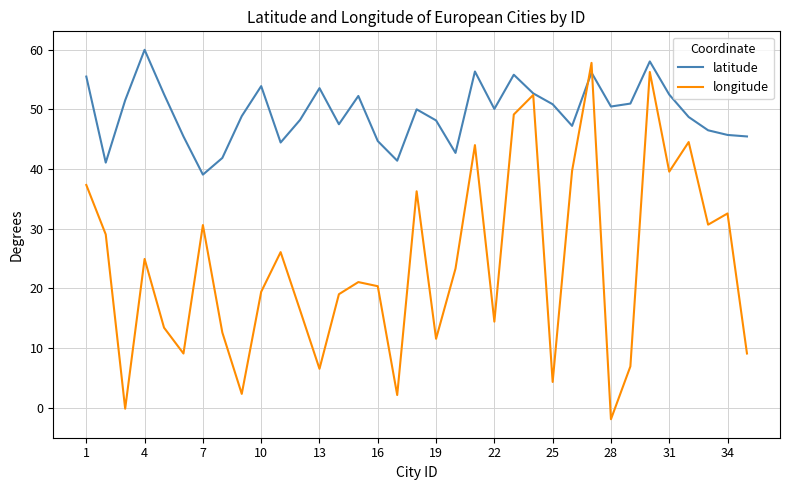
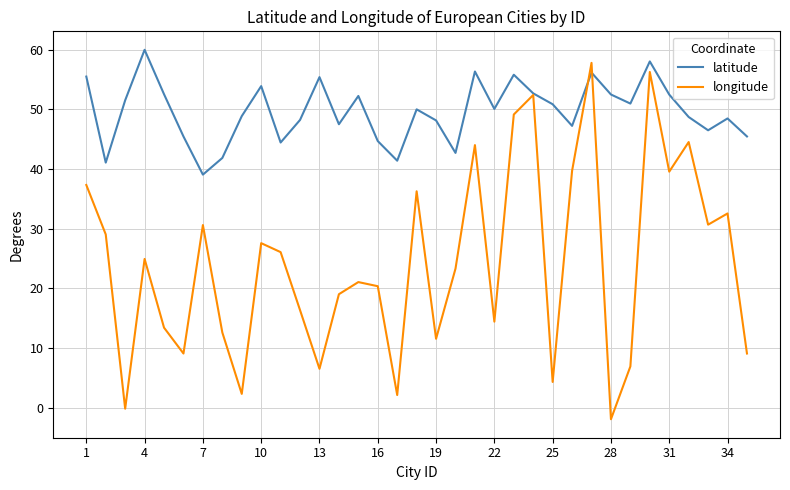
longitude, 10: 19 -> 28
latitude, 13: 54 -> 55
latitude, 28: 50 -> 52
latitude, 34: 46 -> 48
